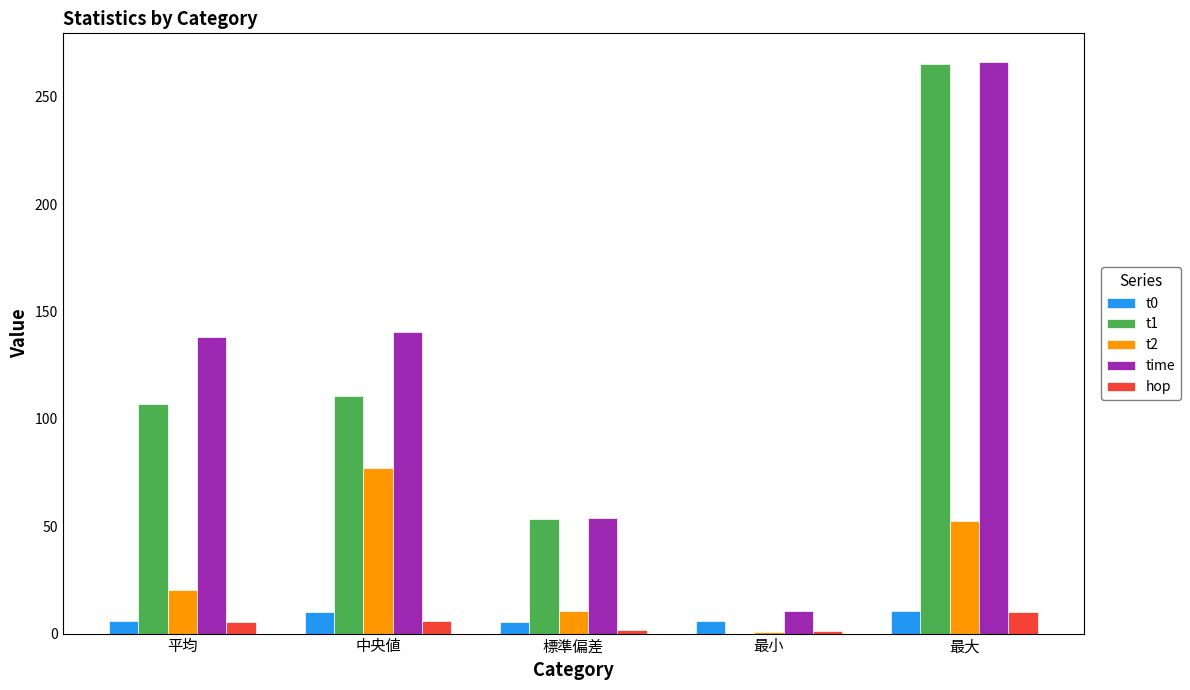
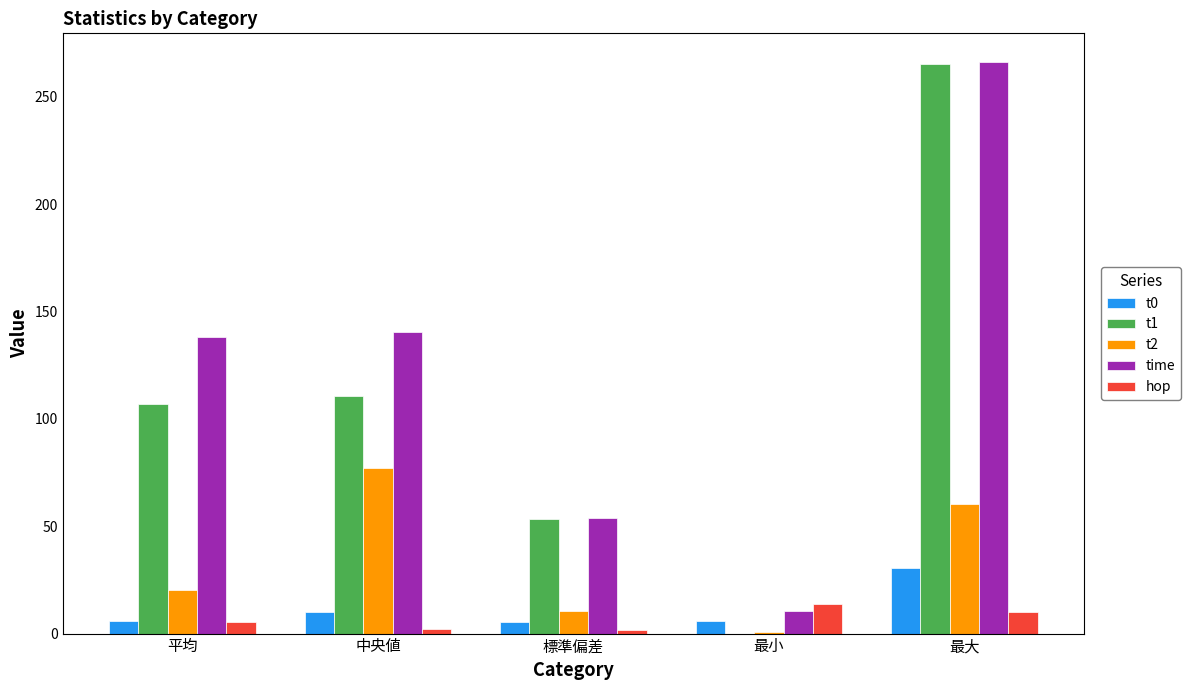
hop, 中央値: 6 -> 2
hop, 最小: 1 -> 14
t0, 最大: 11 -> 30
t2, 最大: 52 -> 61
